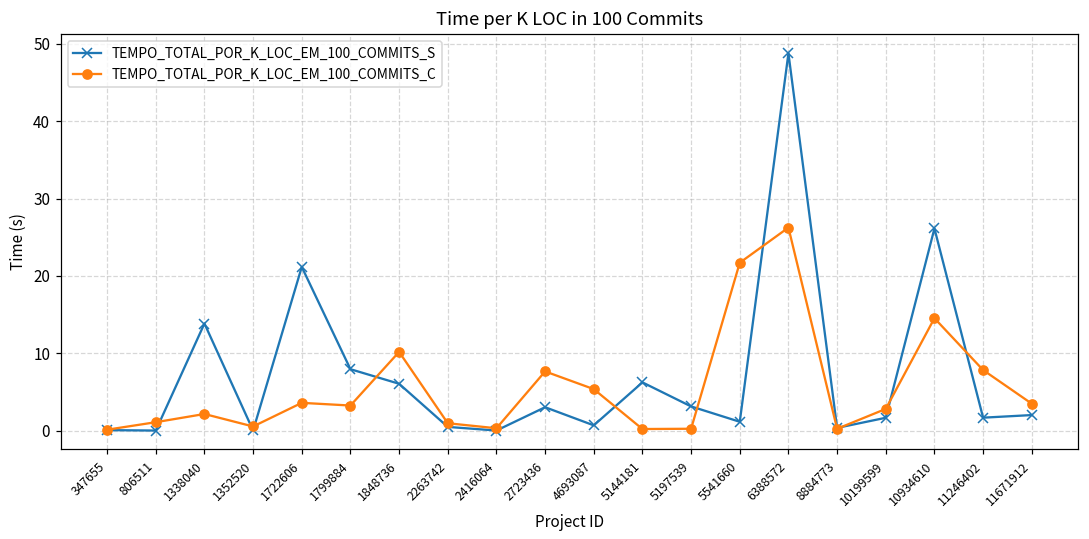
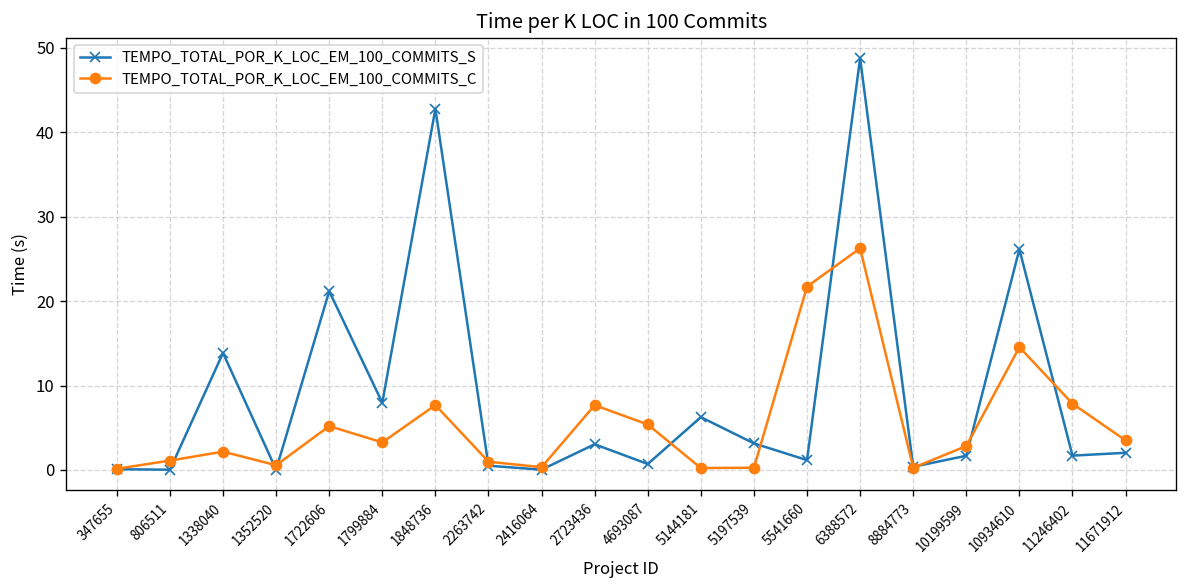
TEMPO_TOTAL_POR_K_LOC_EM_100_COMMITS_C, 1722606: 4 -> 5
TEMPO_TOTAL_POR_K_LOC_EM_100_COMMITS_S, 1848736: 6 -> 43
TEMPO_TOTAL_POR_K_LOC_EM_100_COMMITS_C, 1848736: 10 -> 8
